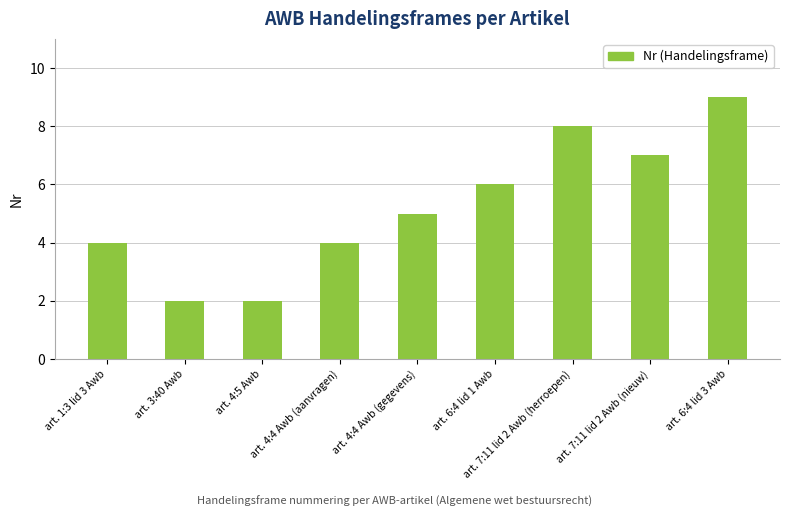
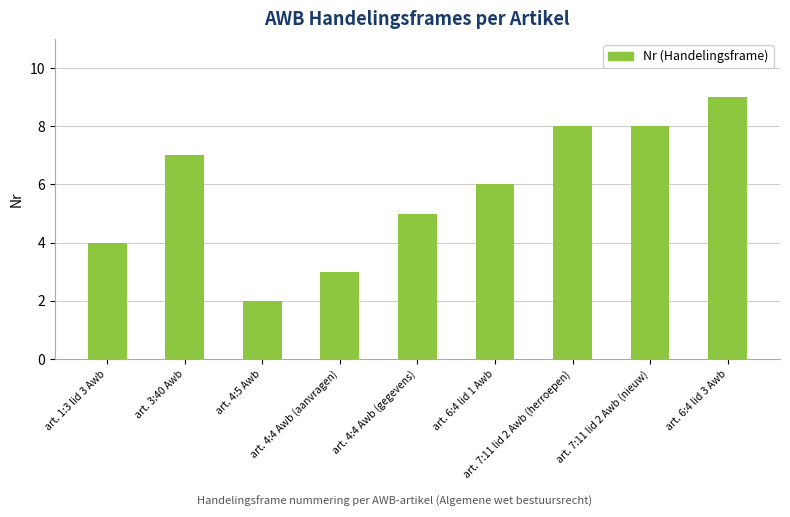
art. 3:40 Awb: 2 -> 7
art. 4:4 Awb (aanvragen): 4 -> 3
art. 7:11 lid 2 Awb (nieuw): 7 -> 8
